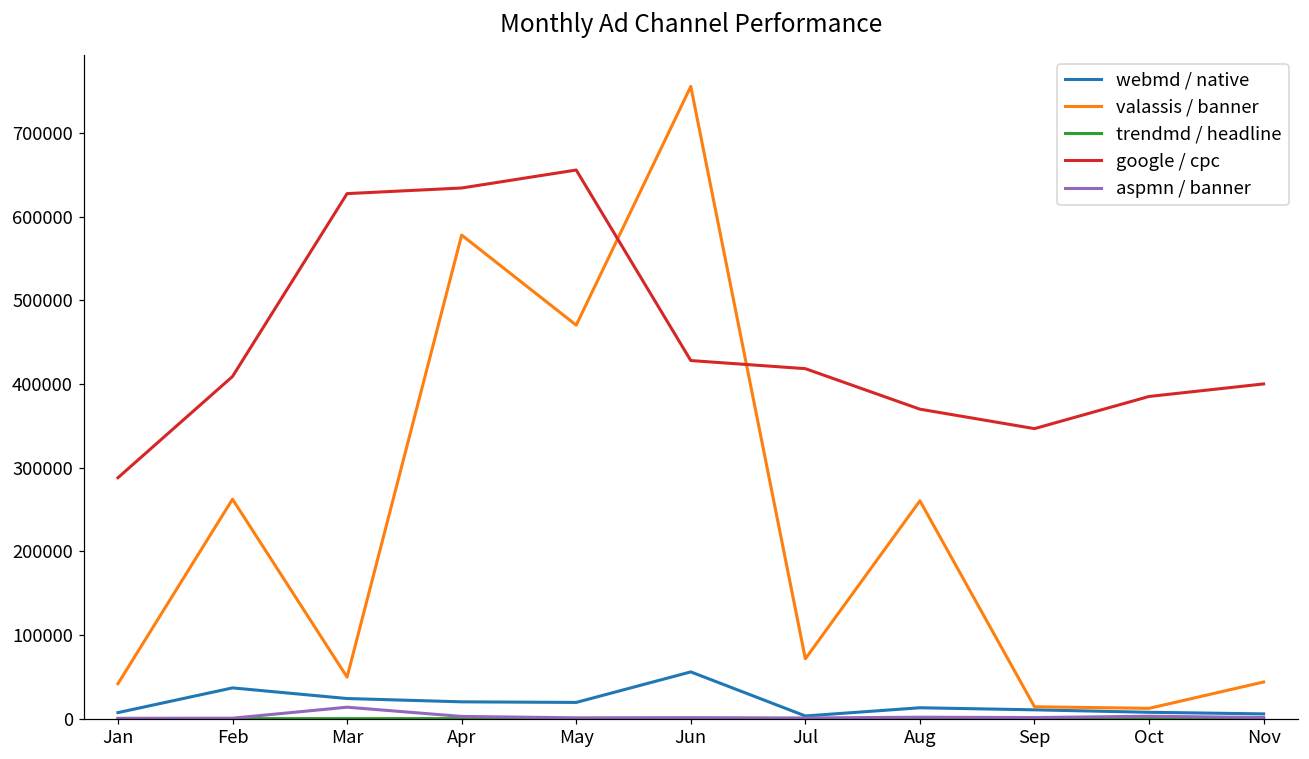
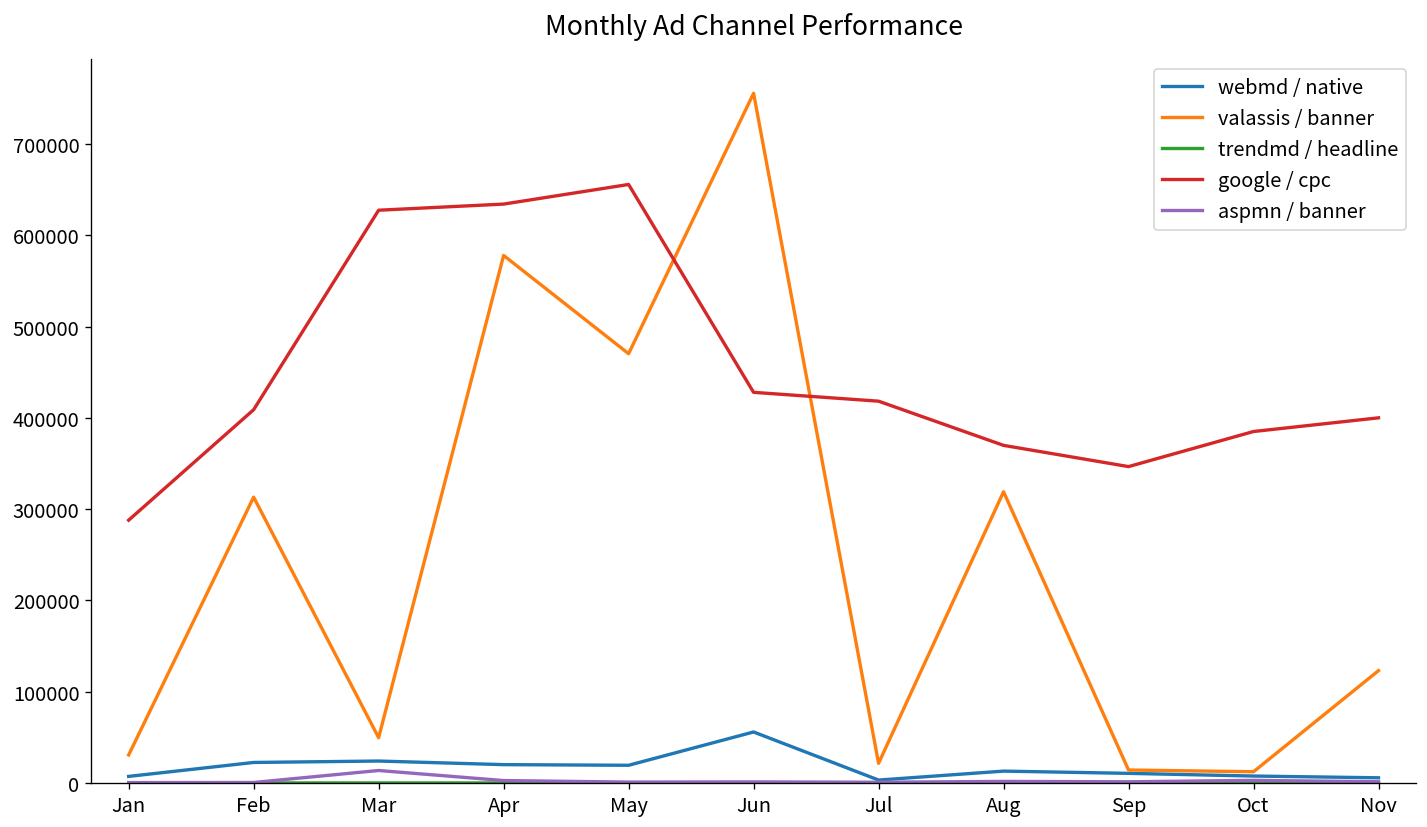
valassis / banner, Jan: 40000 -> 30000
webmd / native, Feb: 40000 -> 20000
valassis / banner, Feb: 260000 -> 310000
valassis / banner, Jul: 70000 -> 20000
valassis / banner, Aug: 260000 -> 320000
valassis / banner, Nov: 40000 -> 120000
